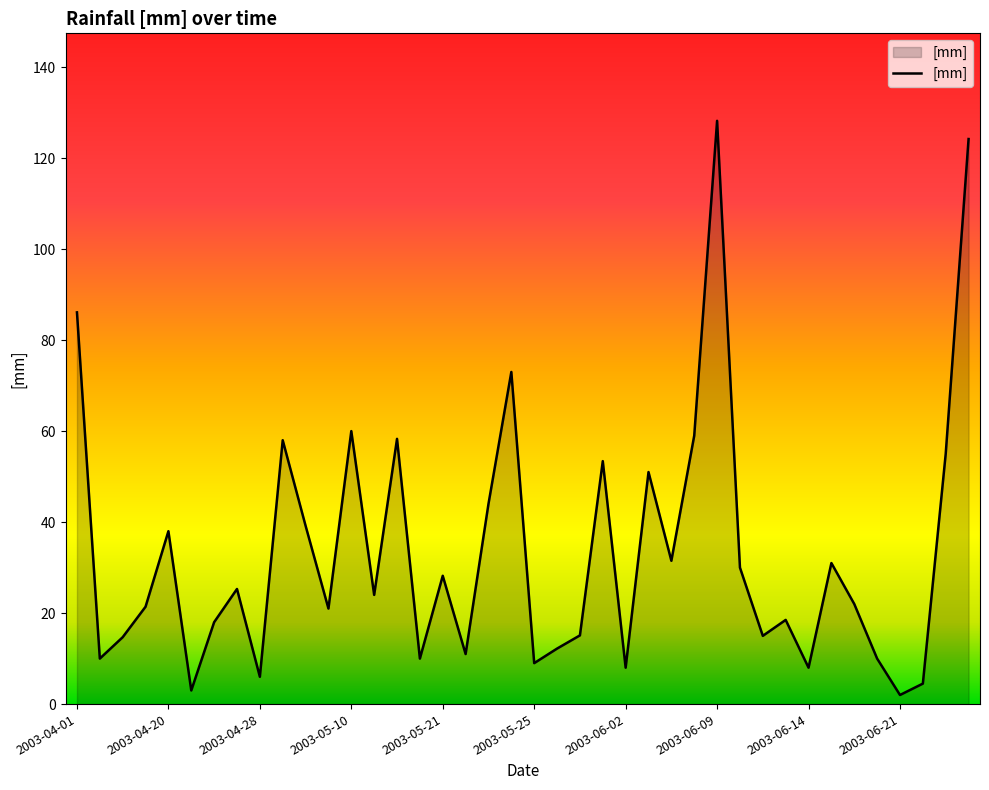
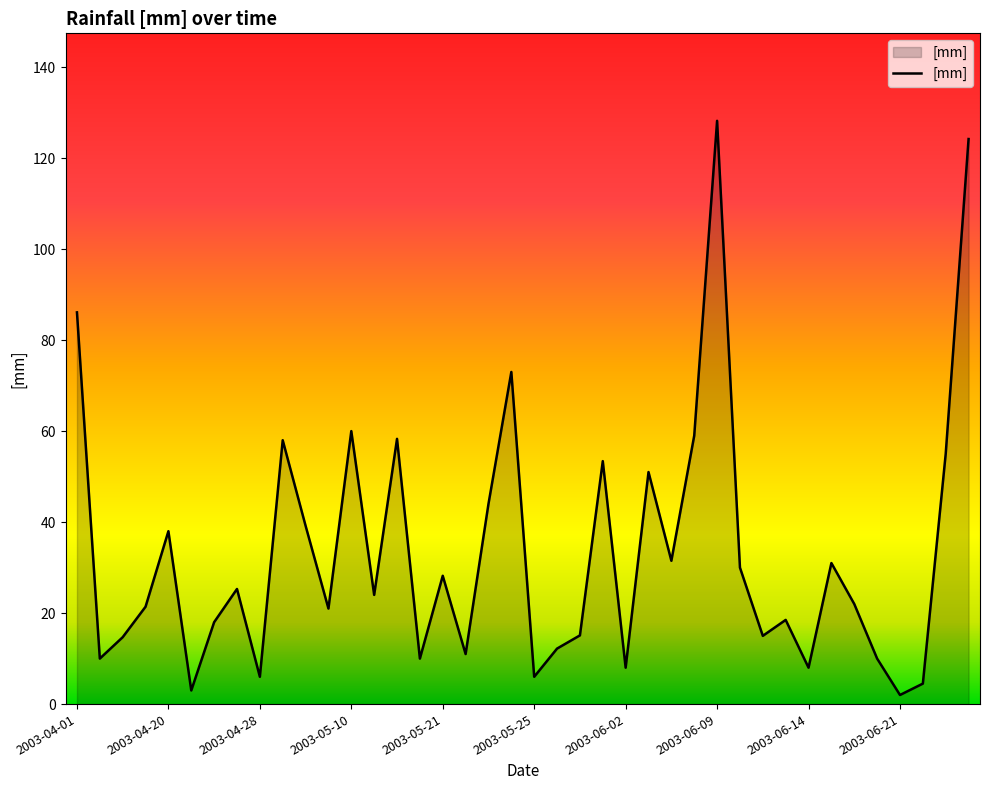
2003-05-25: 9 -> 6
